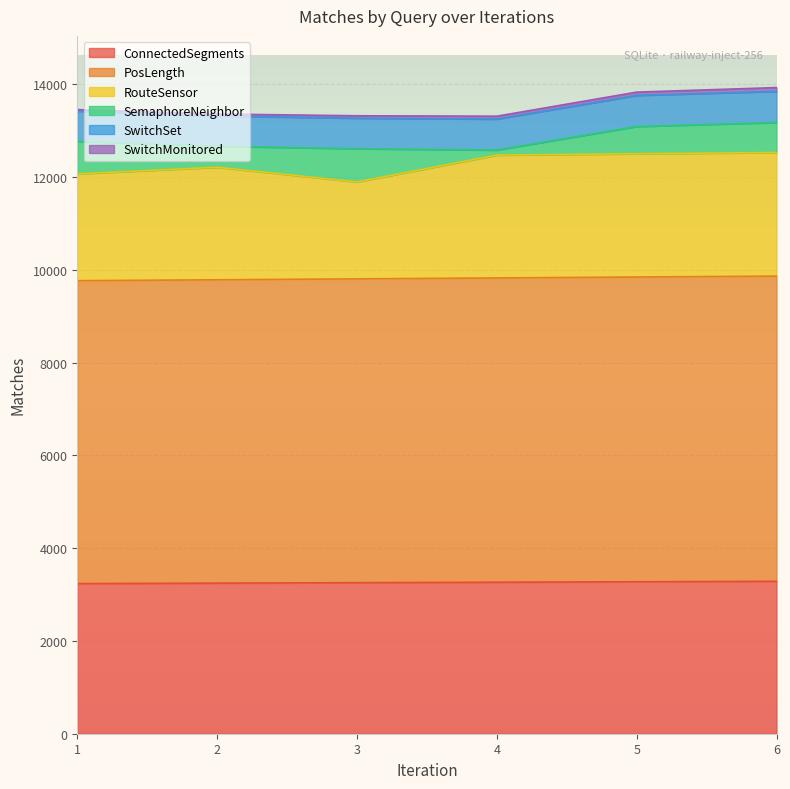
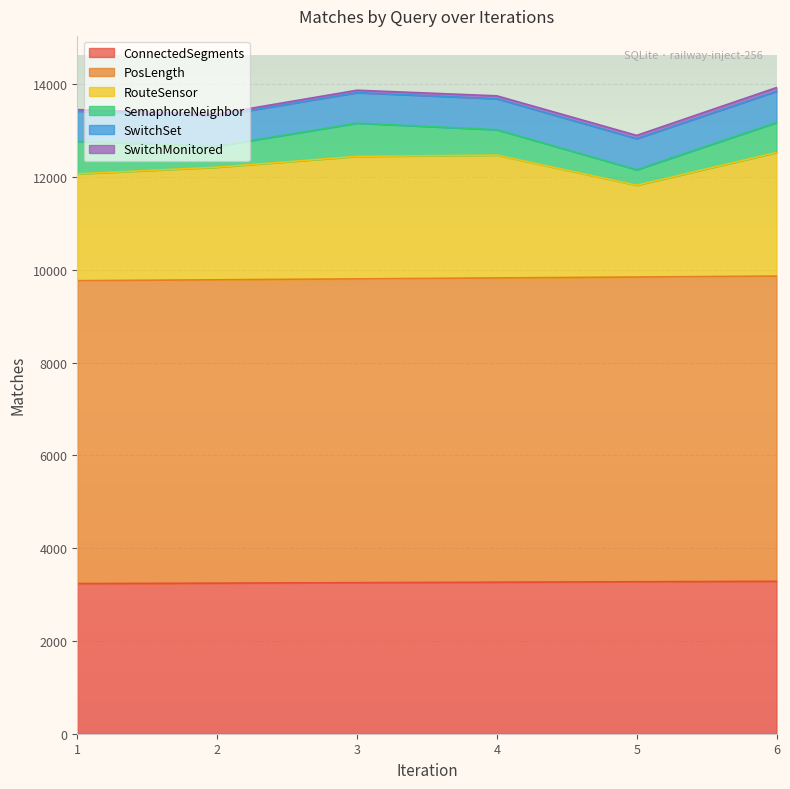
RouteSensor, 3: 2100 -> 2600
SemaphoreNeighbor, 4: 100 -> 500
RouteSensor, 5: 2700 -> 2000
SemaphoreNeighbor, 5: 600 -> 300
